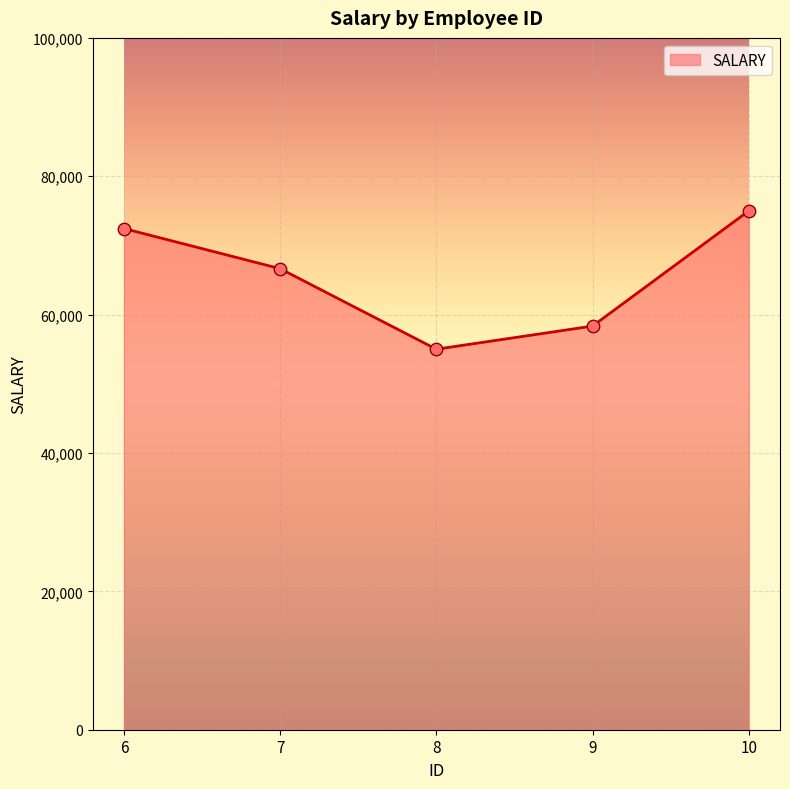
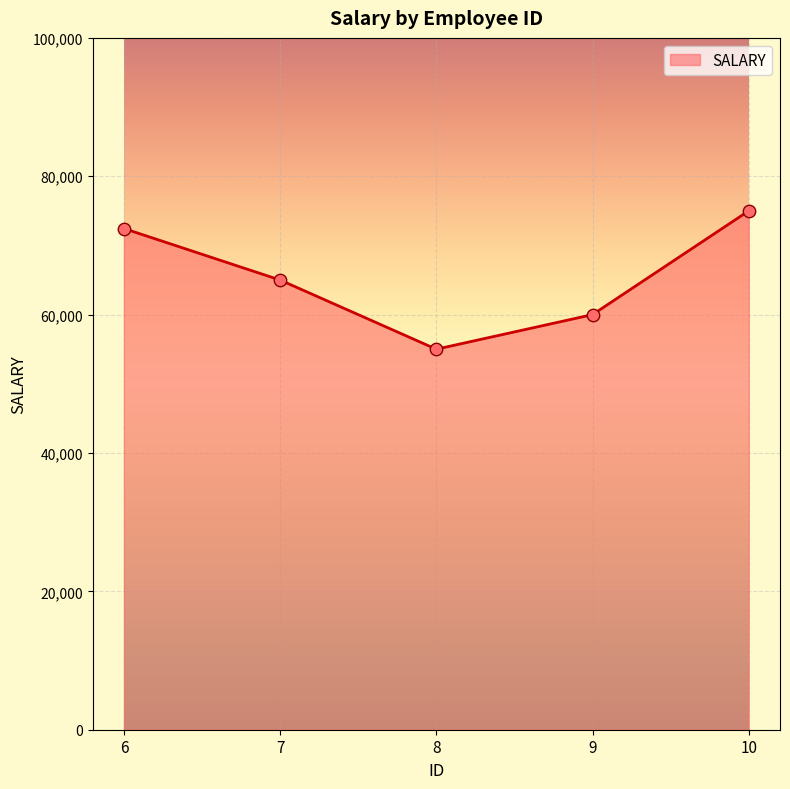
7: 67,000 -> 65,000
9: 58,000 -> 60,000
